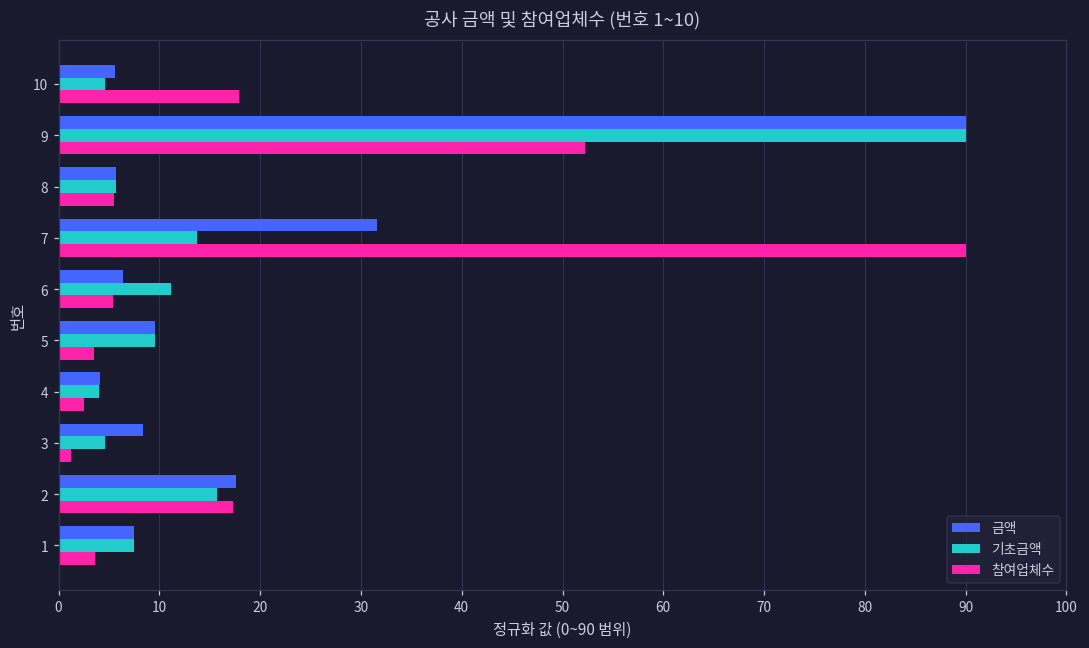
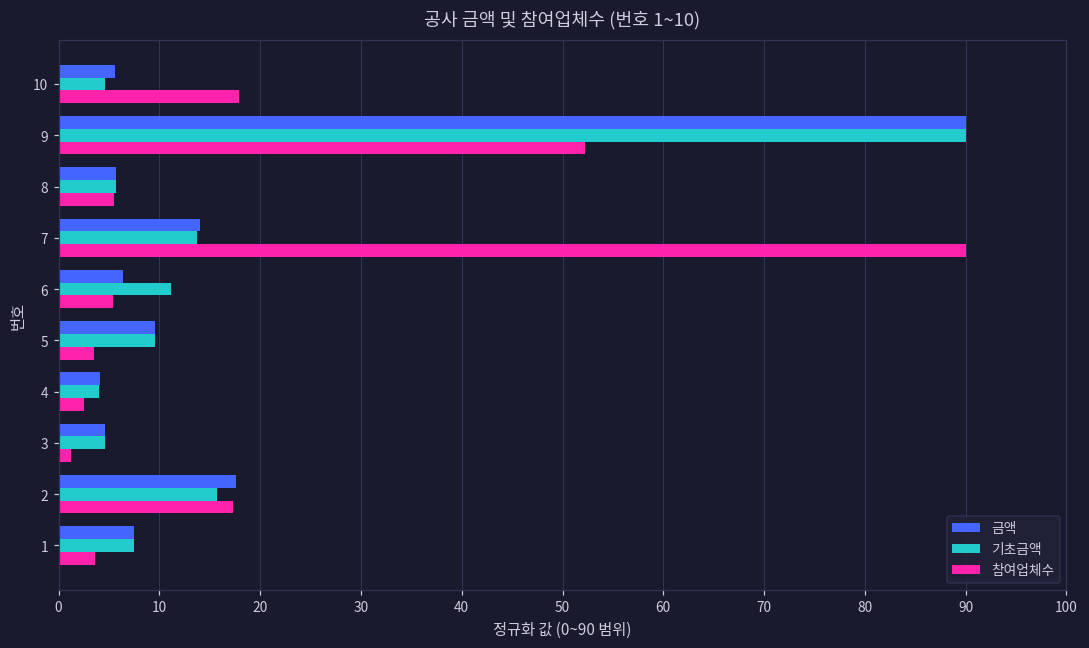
금액, 7: 32 -> 14
금액, 3: 8 -> 5
